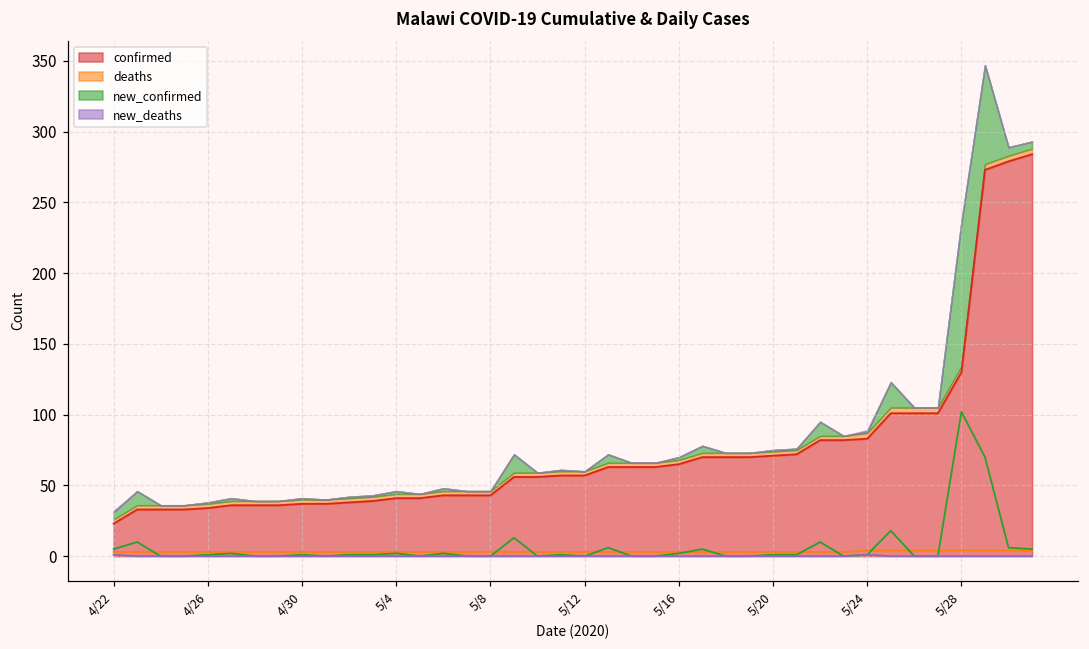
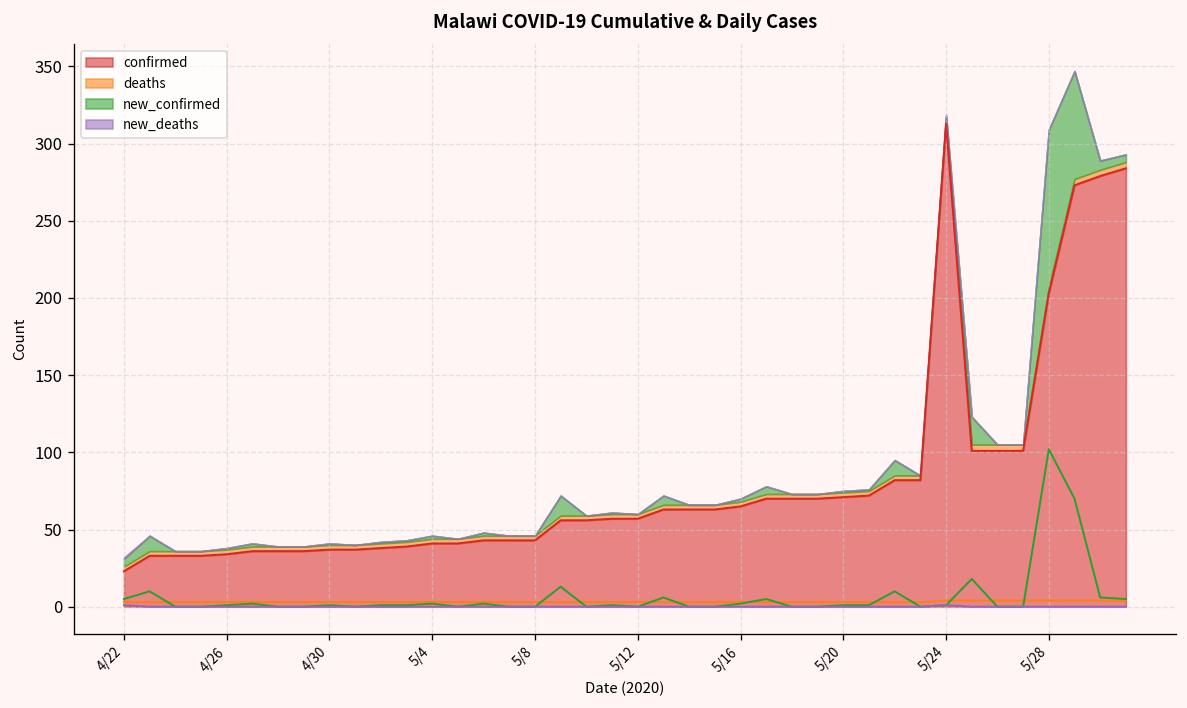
confirmed, 5/24: 83 -> 313
confirmed, 5/28: 130 -> 203
